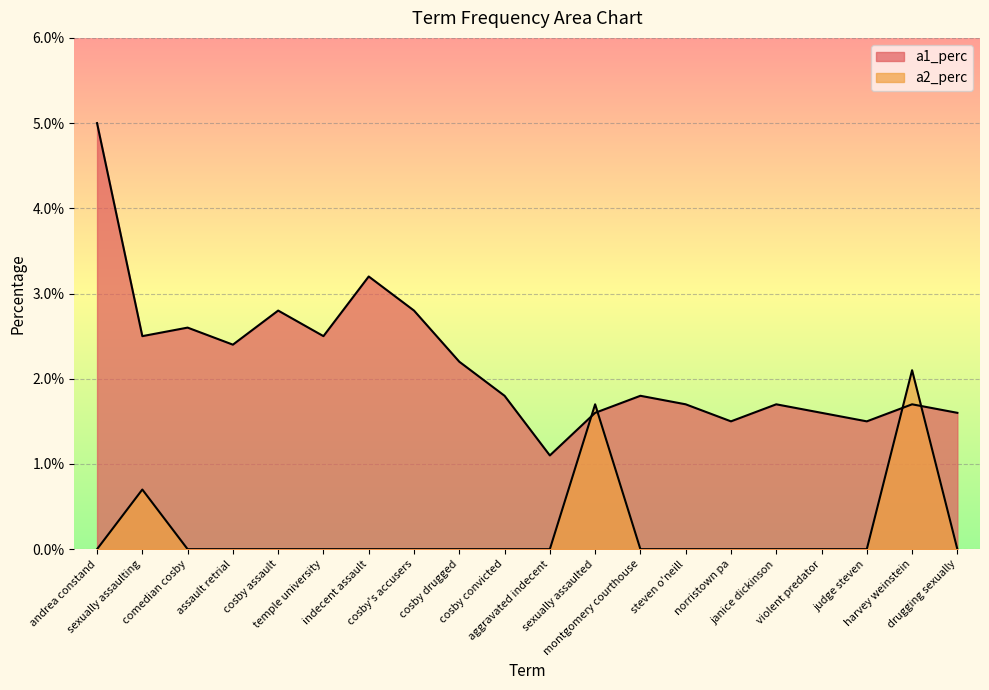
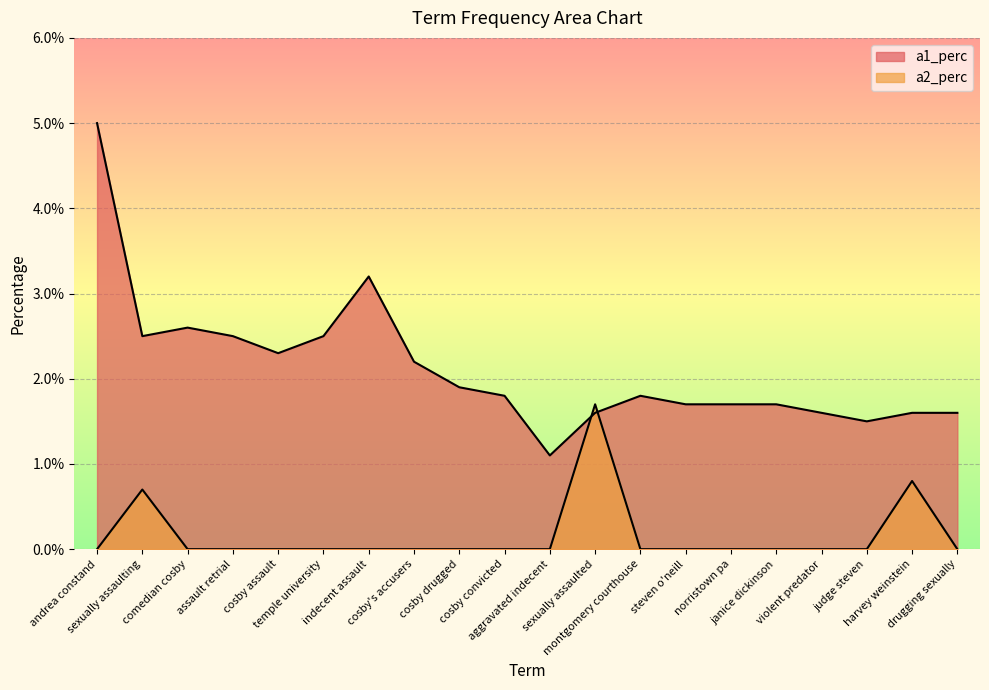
a1_perc, assault retrial: 2.4% -> 2.5%
a1_perc, cosby assault: 2.8% -> 2.3%
a1_perc, cosby's accusers: 2.8% -> 2.2%
a1_perc, cosby drugged: 2.2% -> 1.9%
a1_perc, norristown pa: 1.5% -> 1.7%
a1_perc, harvey weinstein: 1.7% -> 1.6%
a2_perc, harvey weinstein: 2.1% -> 0.8%
